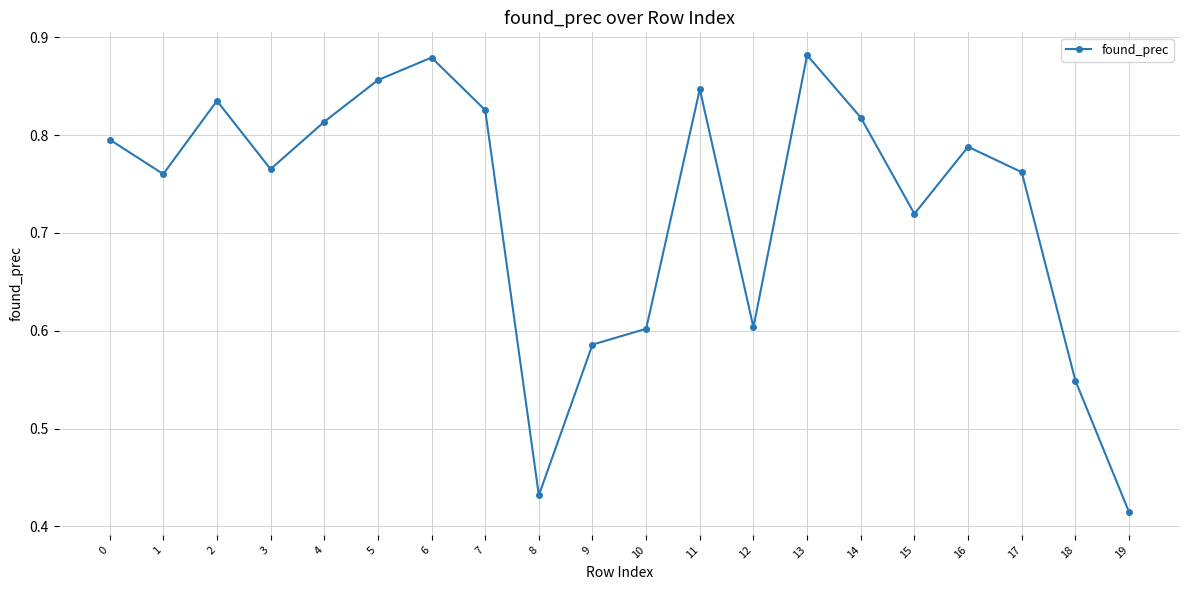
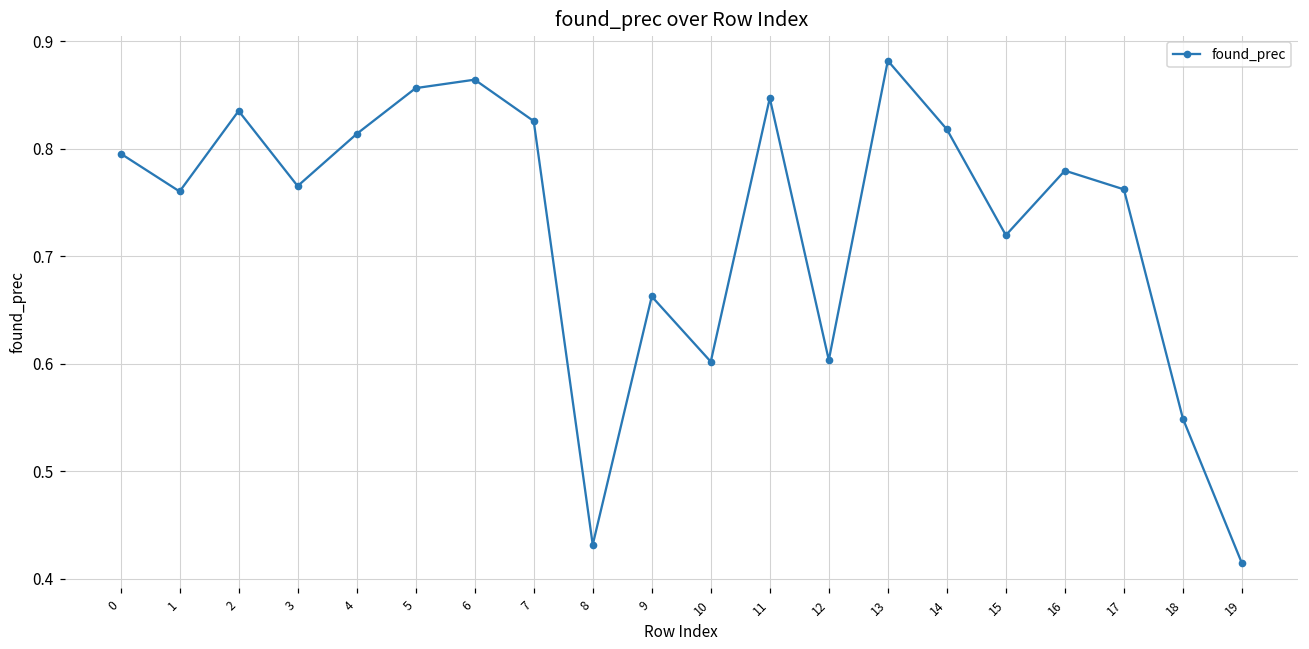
6: 0.88 -> 0.86
9: 0.59 -> 0.66
16: 0.79 -> 0.78
